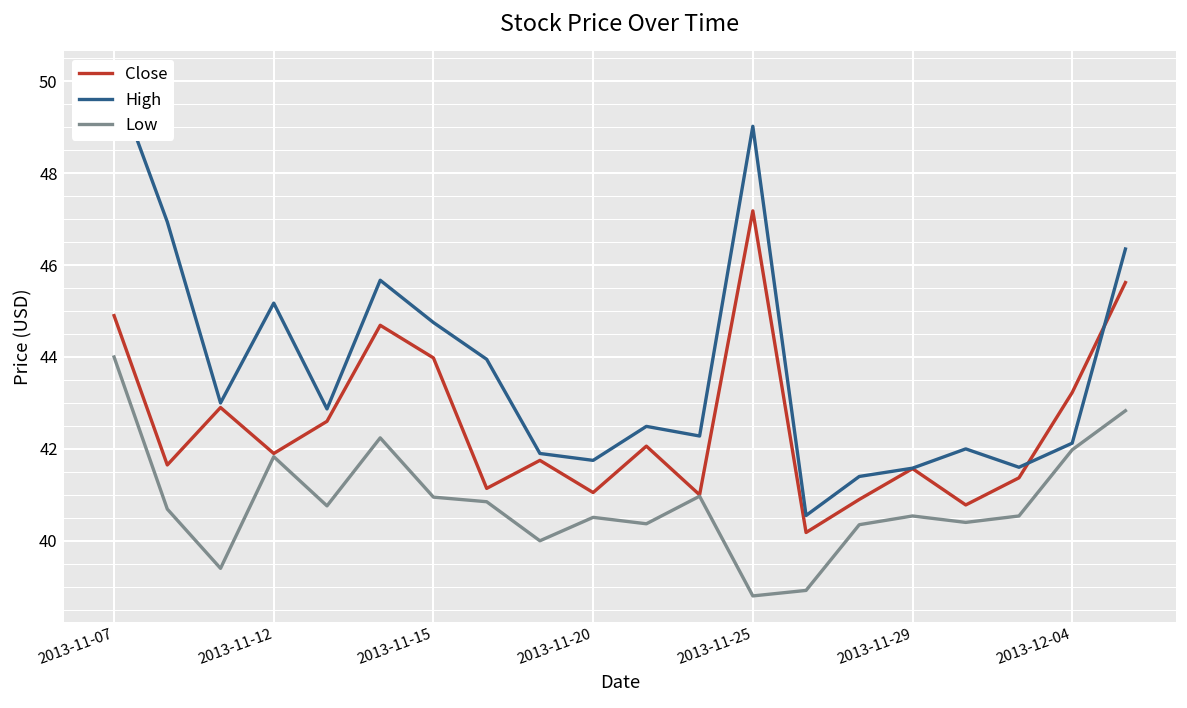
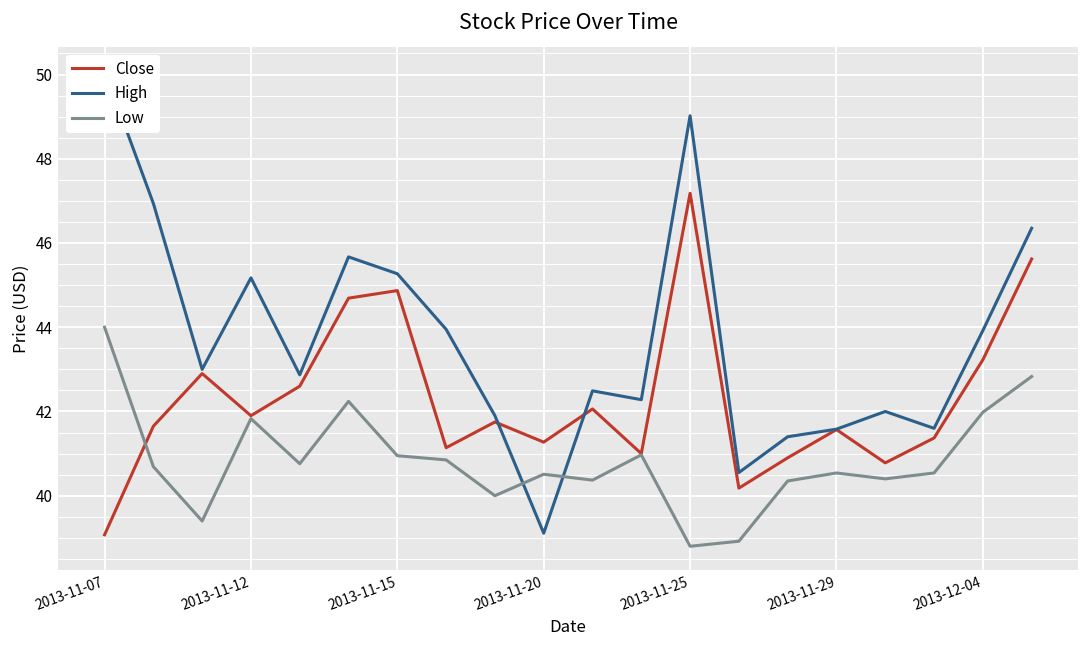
Close, 2013-11-07: 44.9 -> 39.1
Close, 2013-11-15: 44.0 -> 44.9
High, 2013-11-15: 44.8 -> 45.3
Close, 2013-11-20: 41.0 -> 41.3
High, 2013-11-20: 41.8 -> 39.1
High, 2013-12-04: 42.1 -> 43.9
